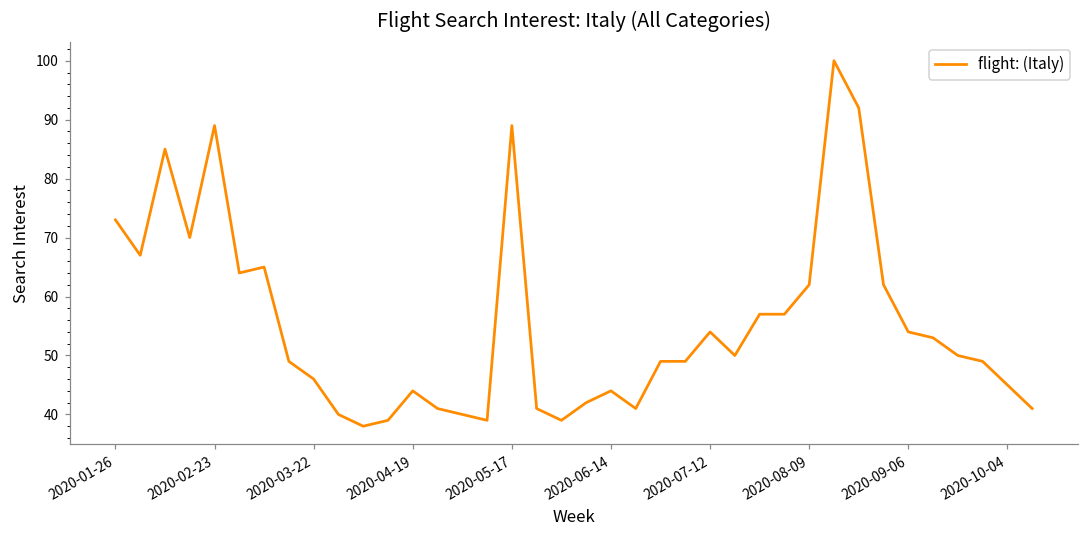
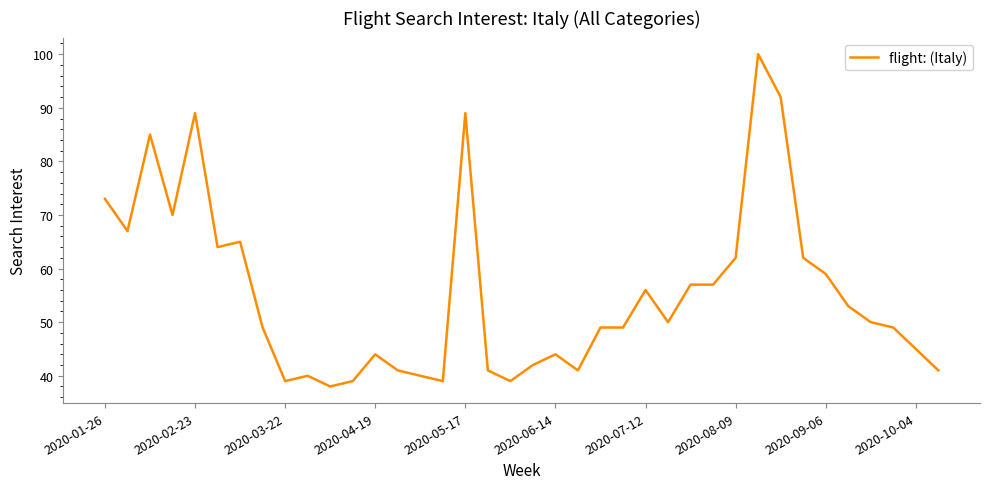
2020-03-22: 46 -> 39
2020-07-12: 54 -> 56
2020-09-06: 54 -> 59
